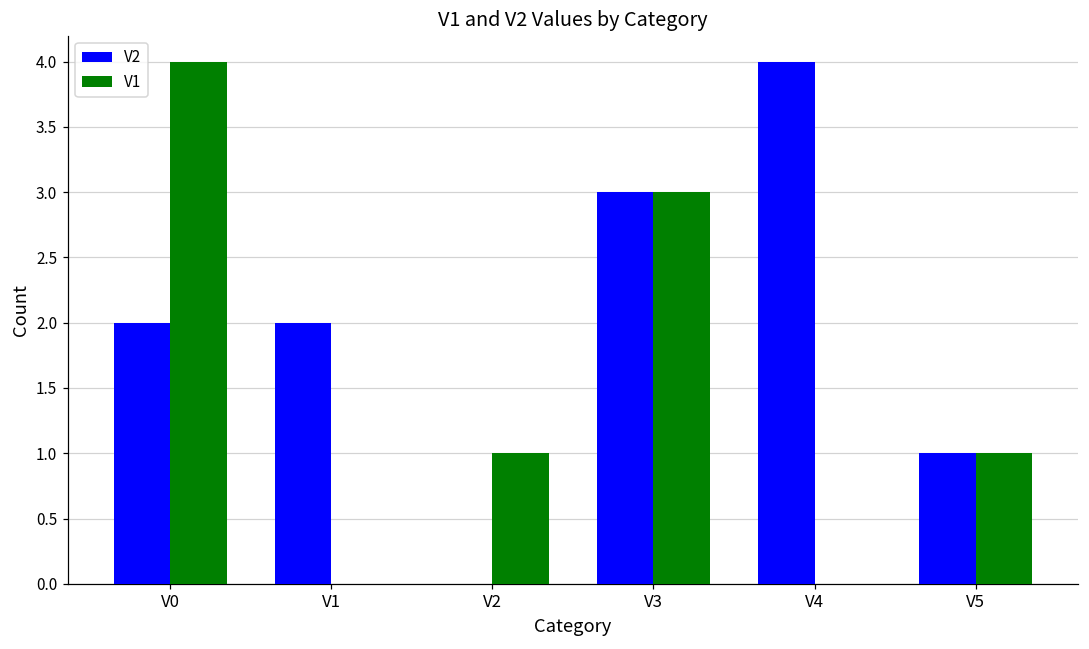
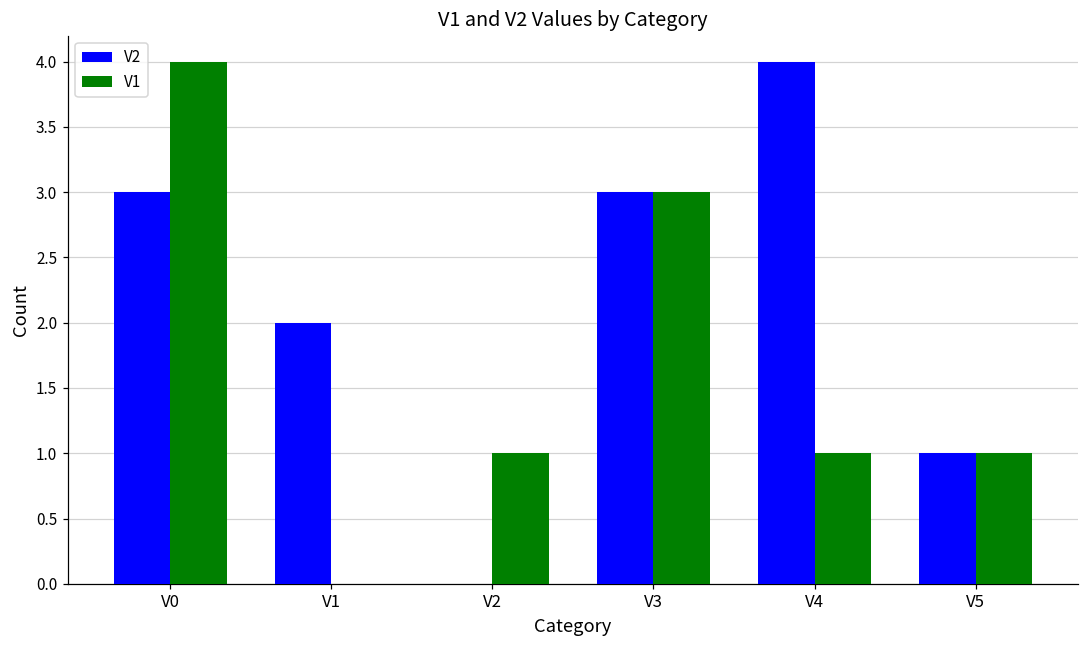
V2, V0: 2 -> 3
V1, V4: 0 -> 1
